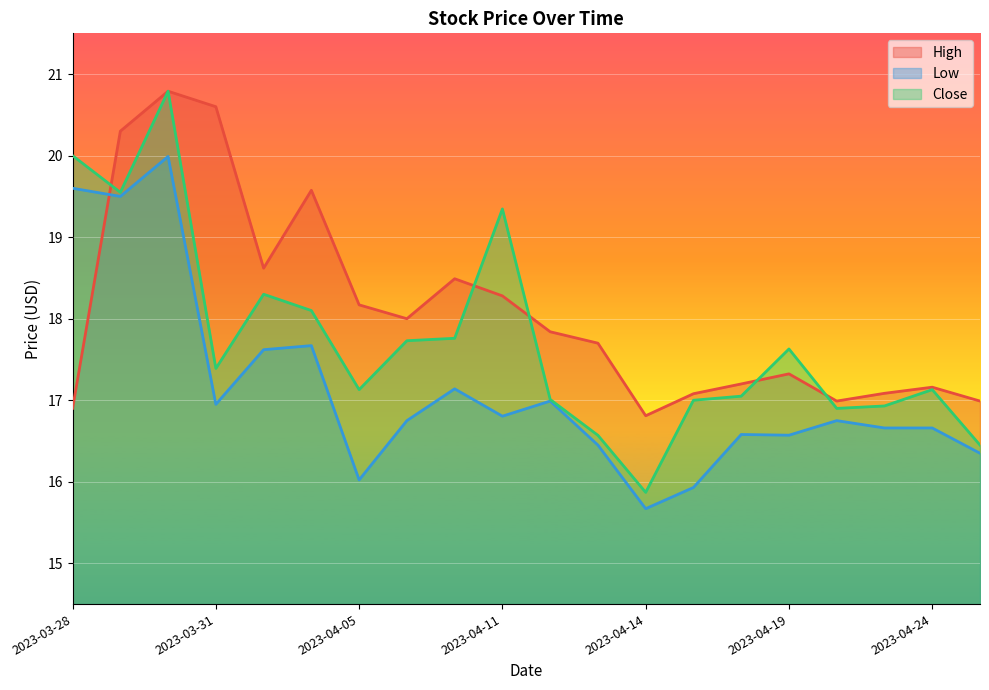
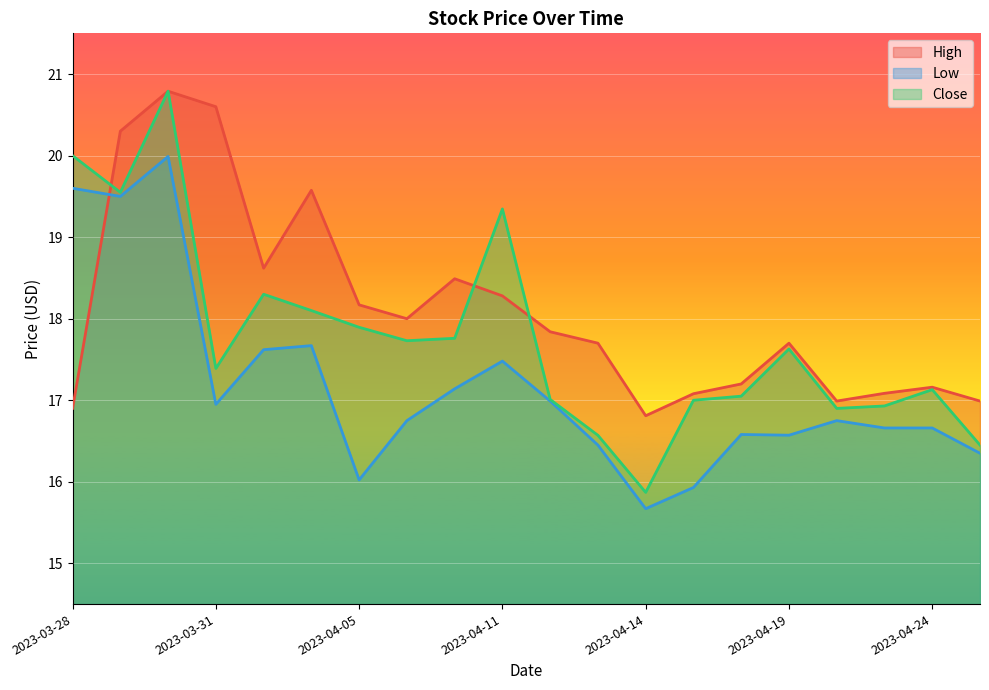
Close, 2023-04-05: 17.1 -> 17.9
Low, 2023-04-11: 16.8 -> 17.5
High, 2023-04-19: 17.3 -> 17.7
